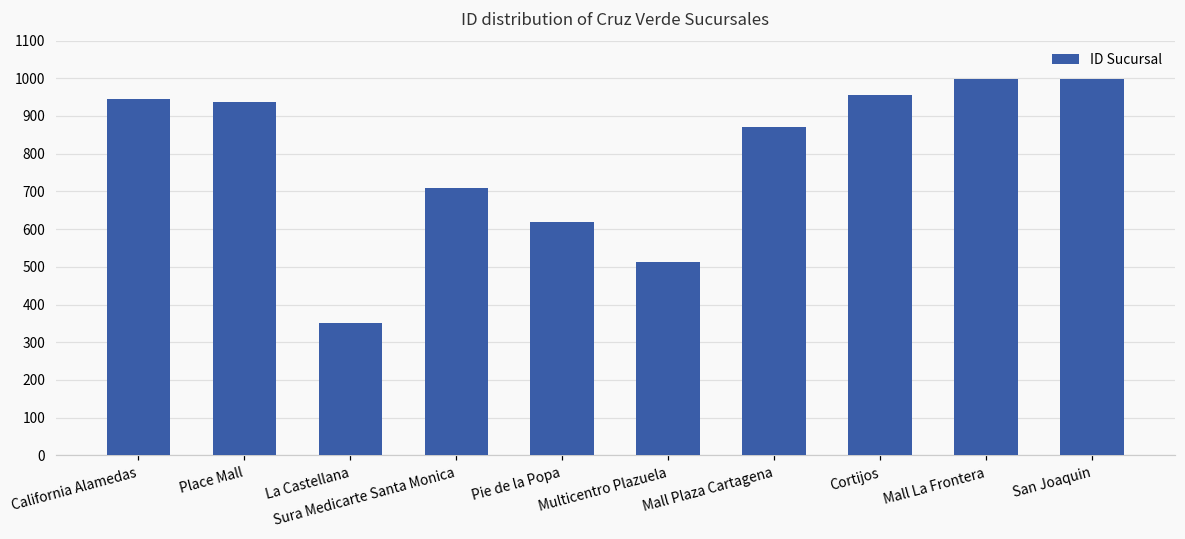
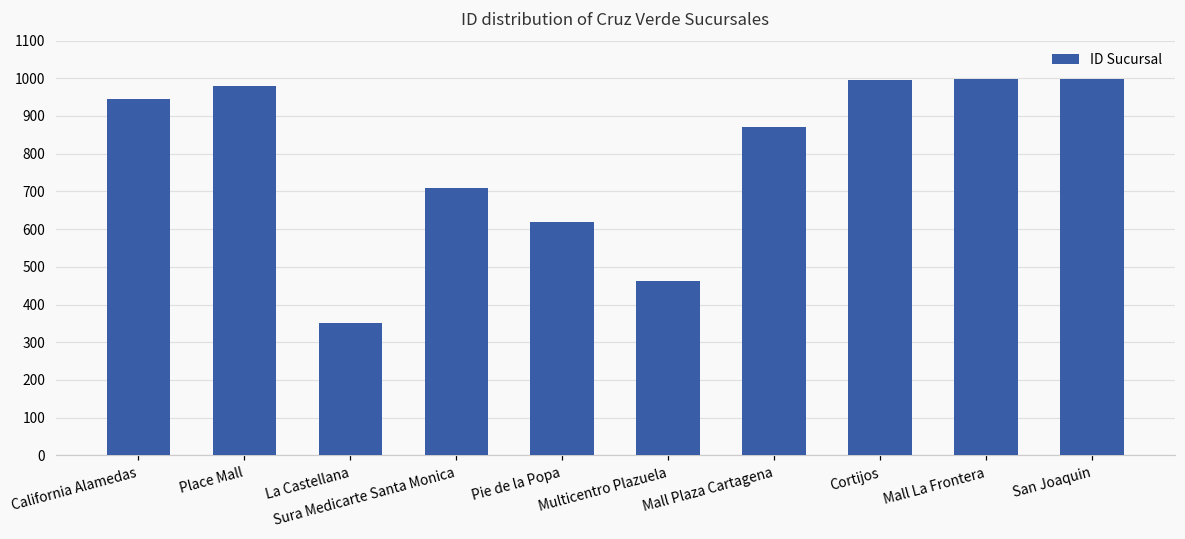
Place Mall: 940 -> 980
Multicentro Plazuela: 510 -> 460
Cortijos: 960 -> 1000
